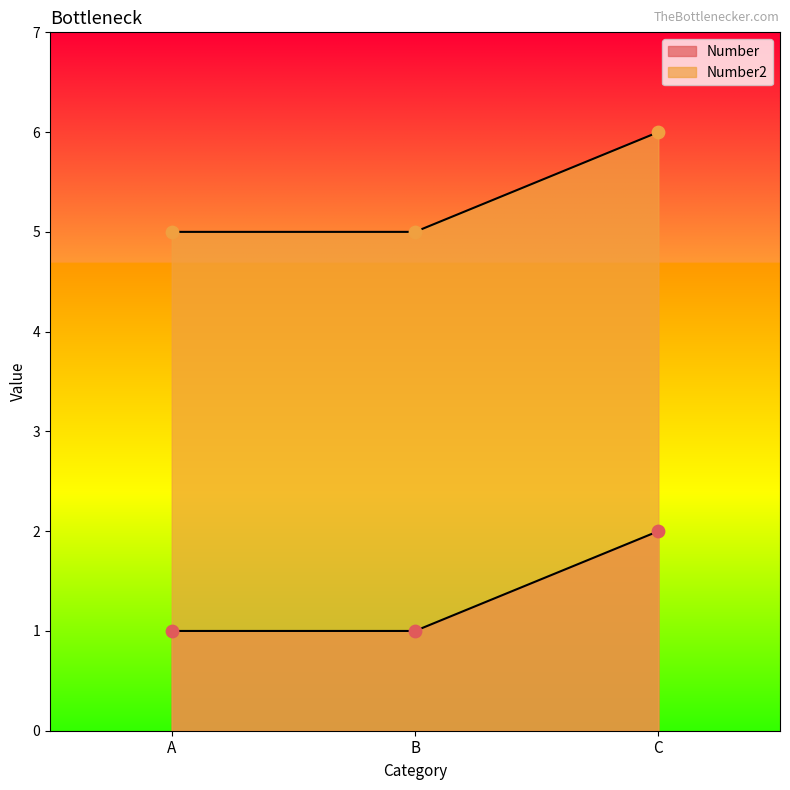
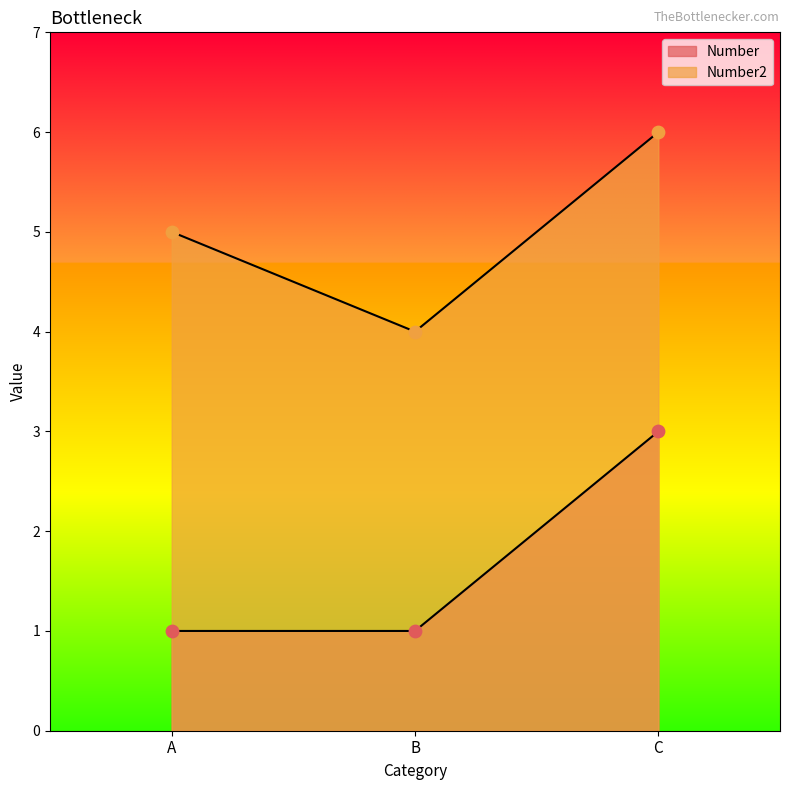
Number2, B: 5 -> 4
Number, C: 2 -> 3
